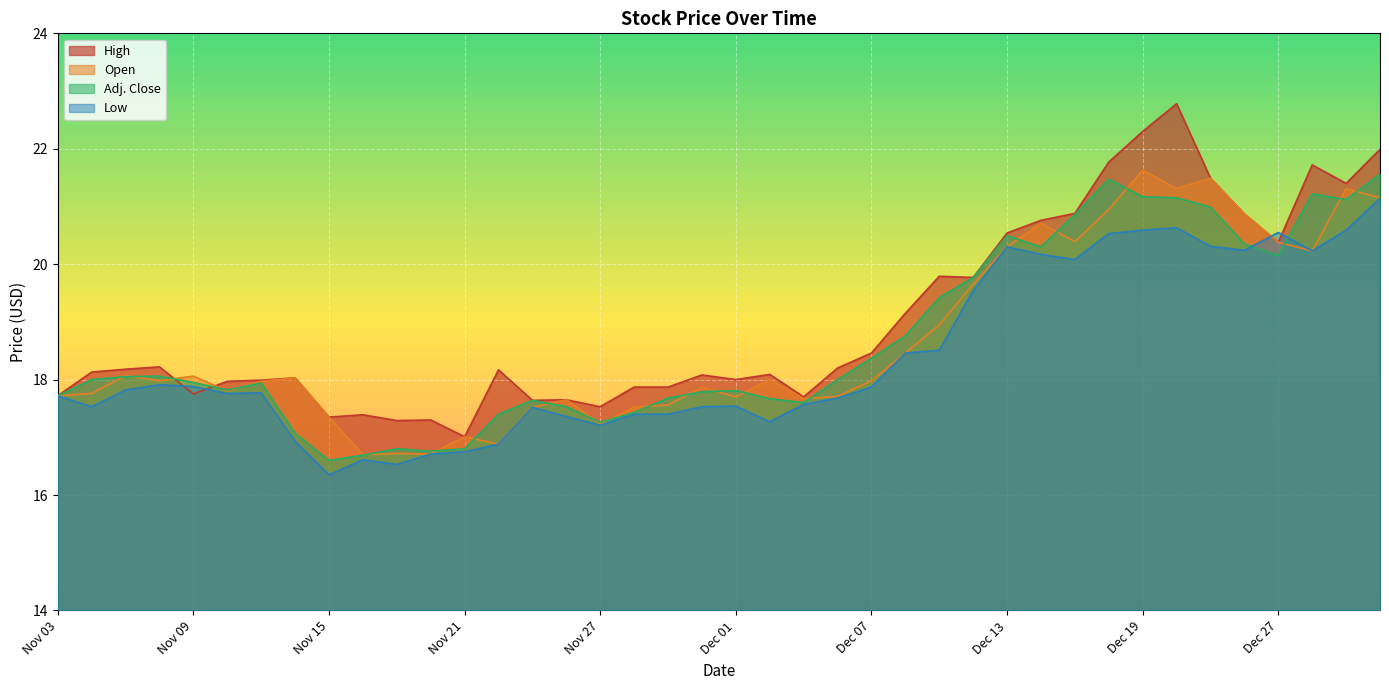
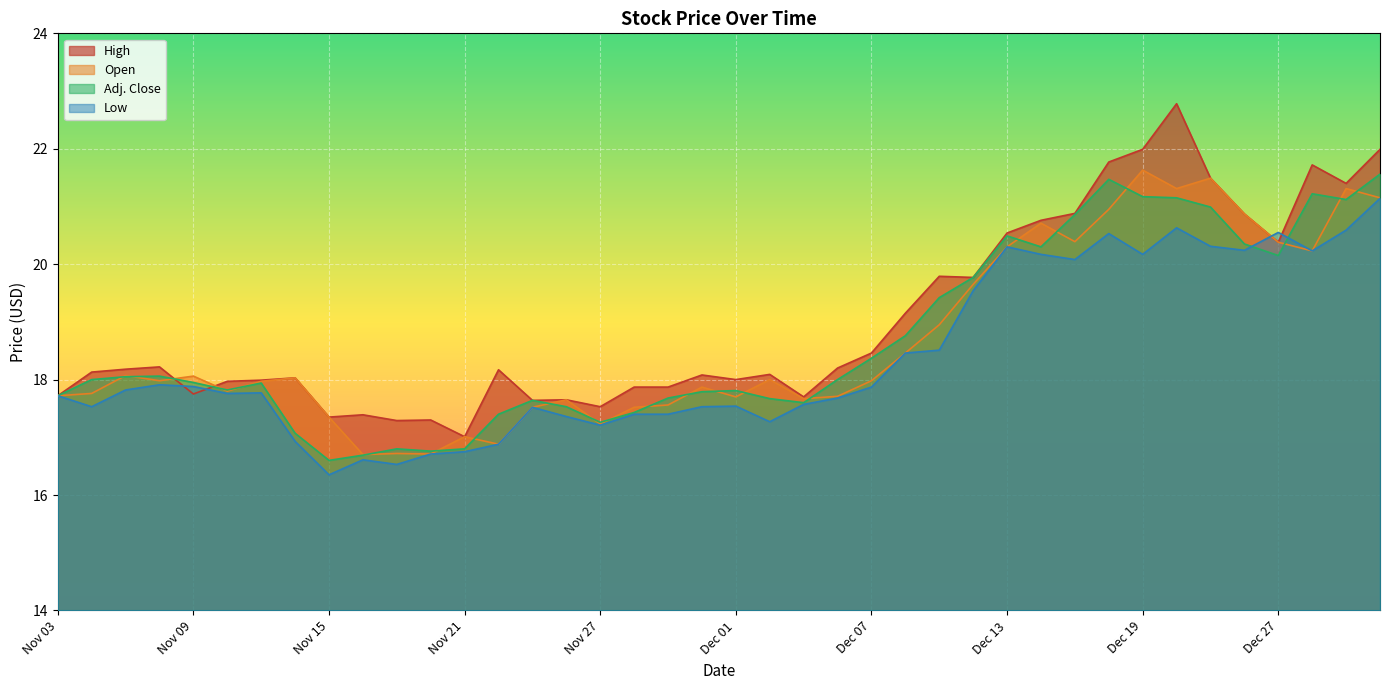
High, Dec 19: 22.3 -> 22.0
Low, Dec 19: 20.6 -> 20.2
